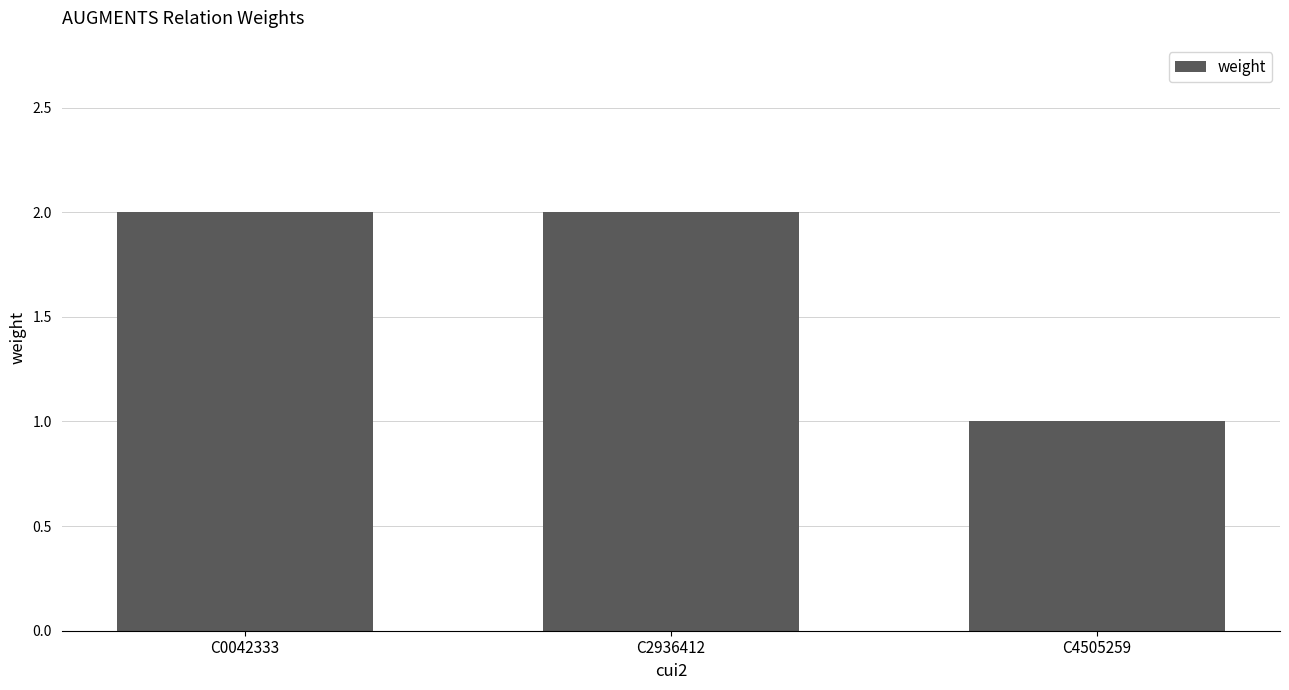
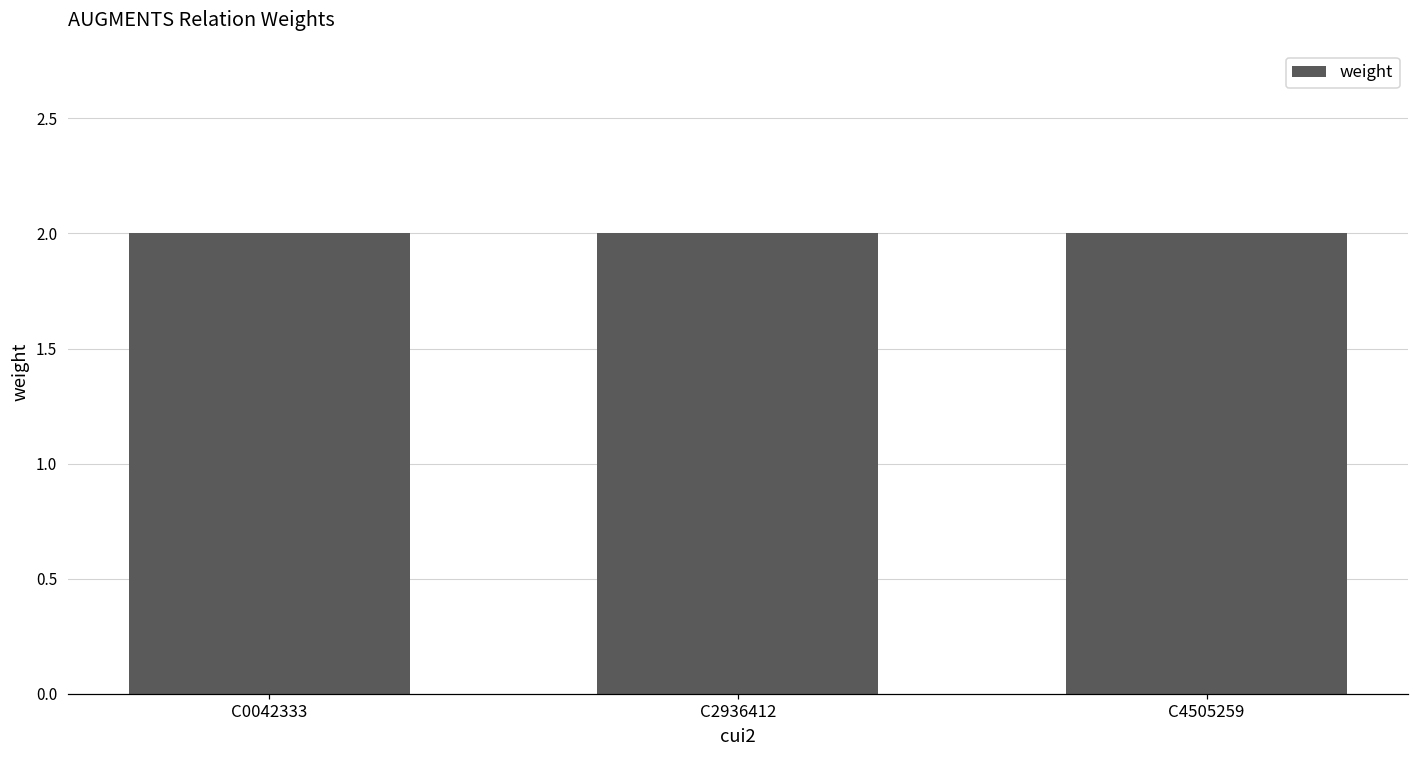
C4505259: 1 -> 2
